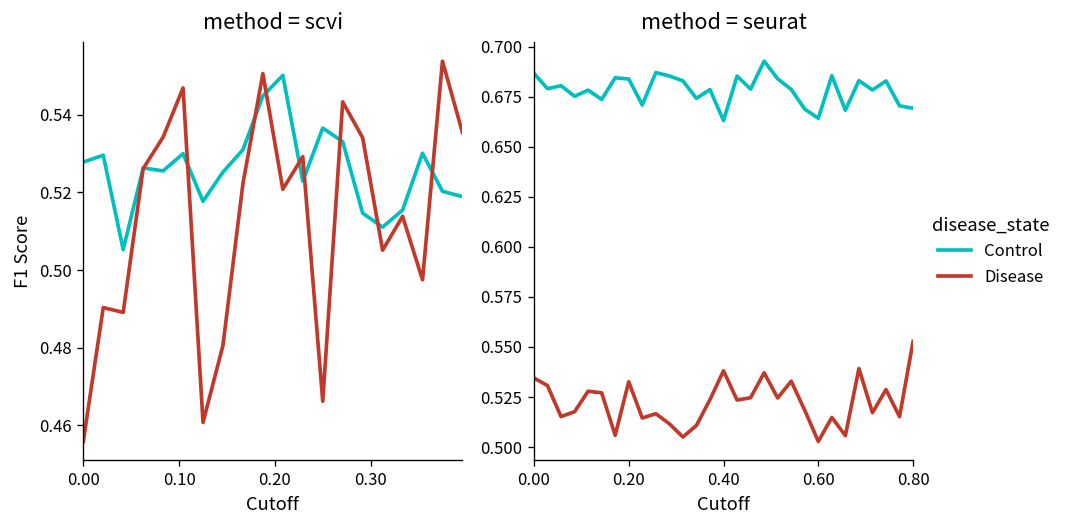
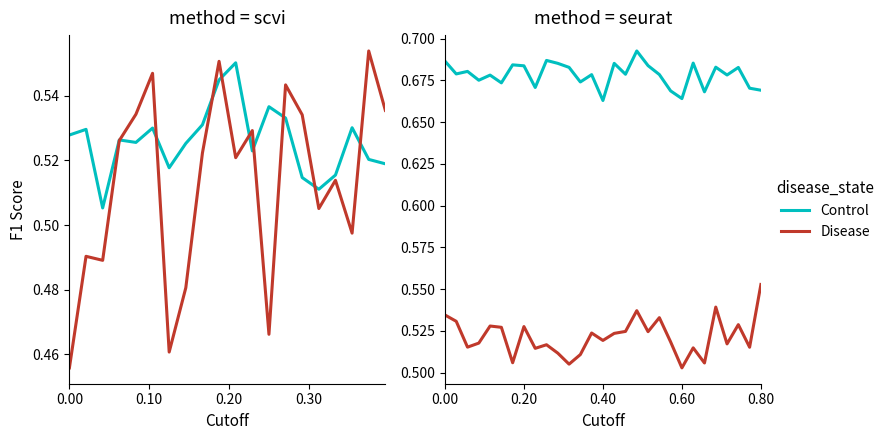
method = seurat, Disease, 0.20: 0.533 -> 0.528
method = seurat, Disease, 0.40: 0.538 -> 0.519
